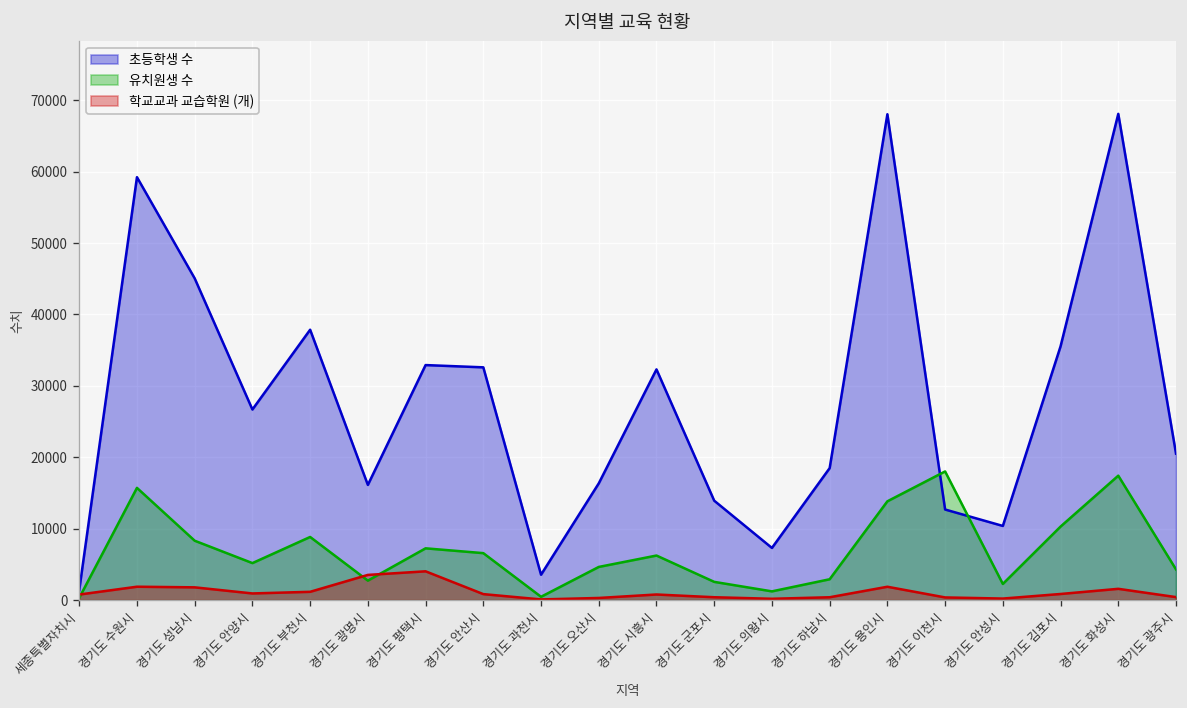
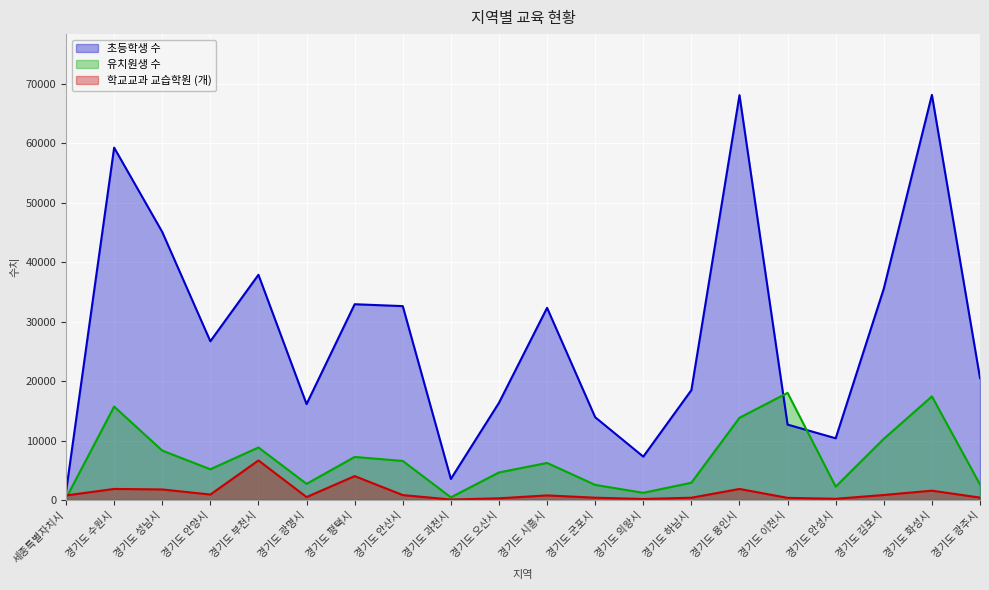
학교교과 교습학원 (개), 경기도 부천시: 1000 -> 7000
학교교과 교습학원 (개), 경기도 광명시: 4000 -> 0
유치원생 수, 경기도 광주시: 4000 -> 3000
